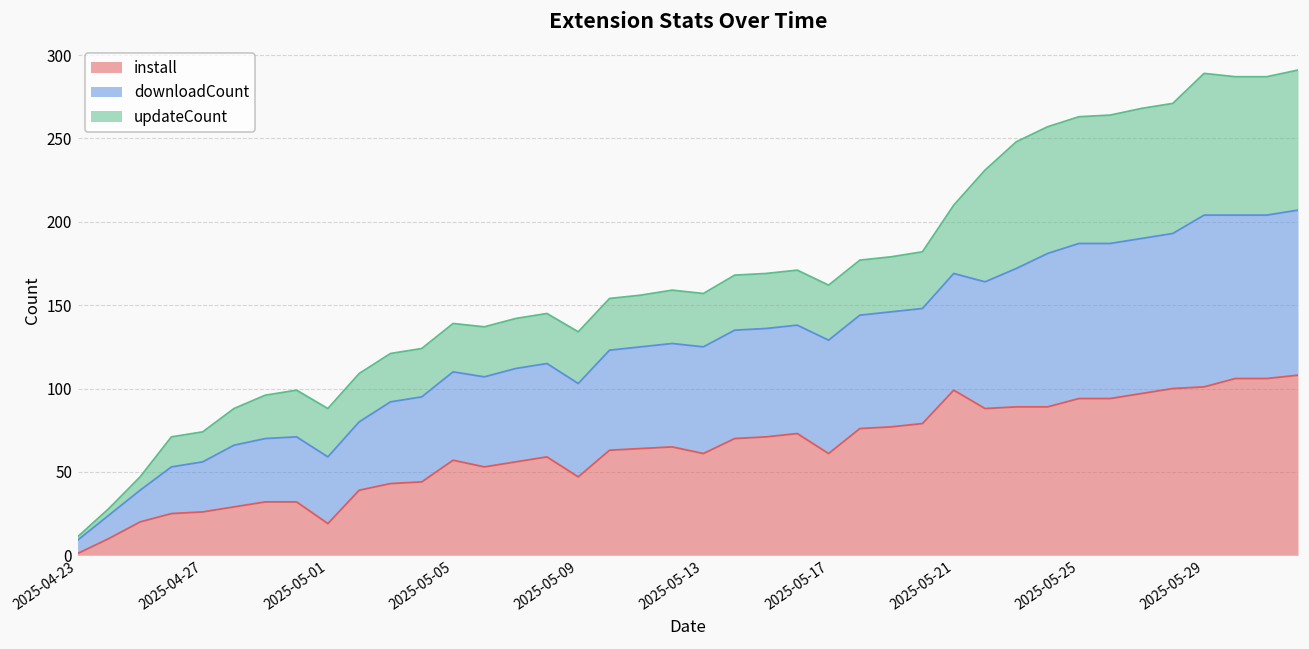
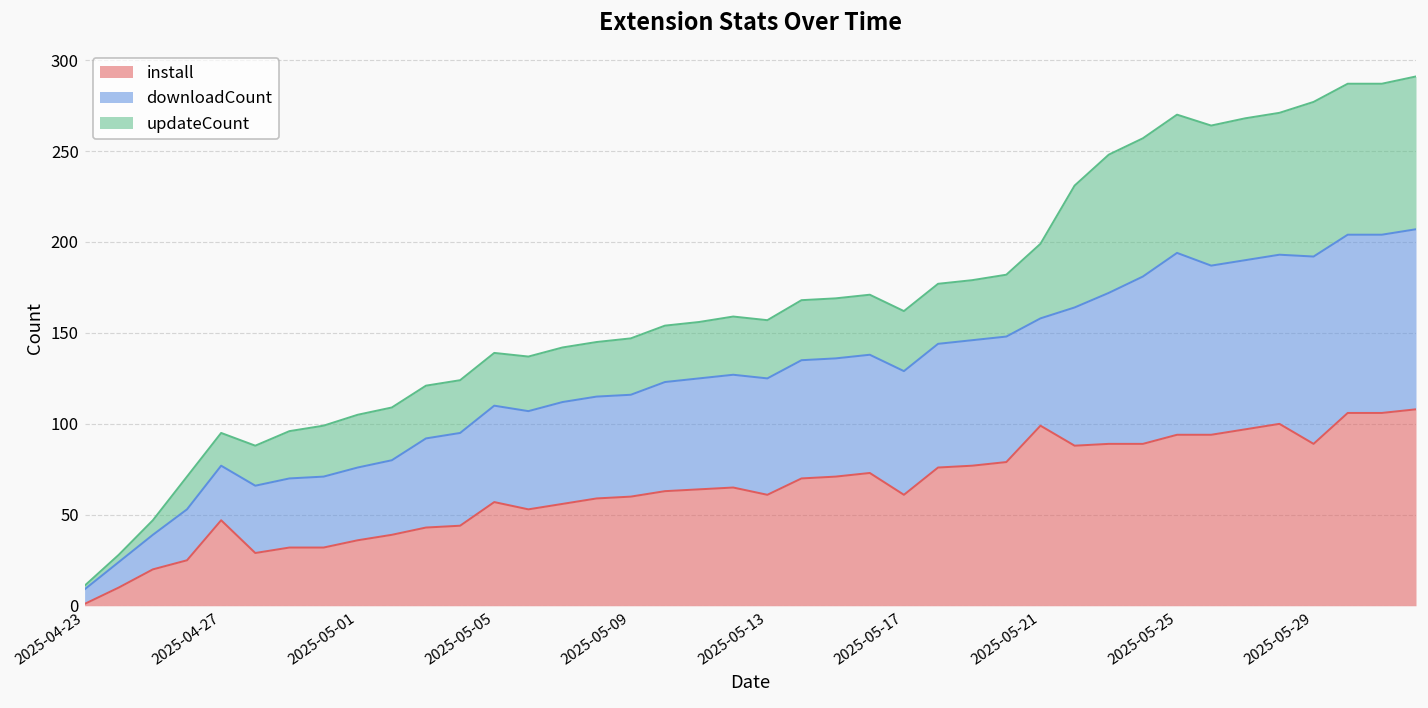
install, 2025-04-27: 26 -> 47
install, 2025-05-01: 19 -> 36
install, 2025-05-09: 47 -> 60
downloadCount, 2025-05-21: 70 -> 59
downloadCount, 2025-05-25: 93 -> 100
install, 2025-05-29: 101 -> 89
